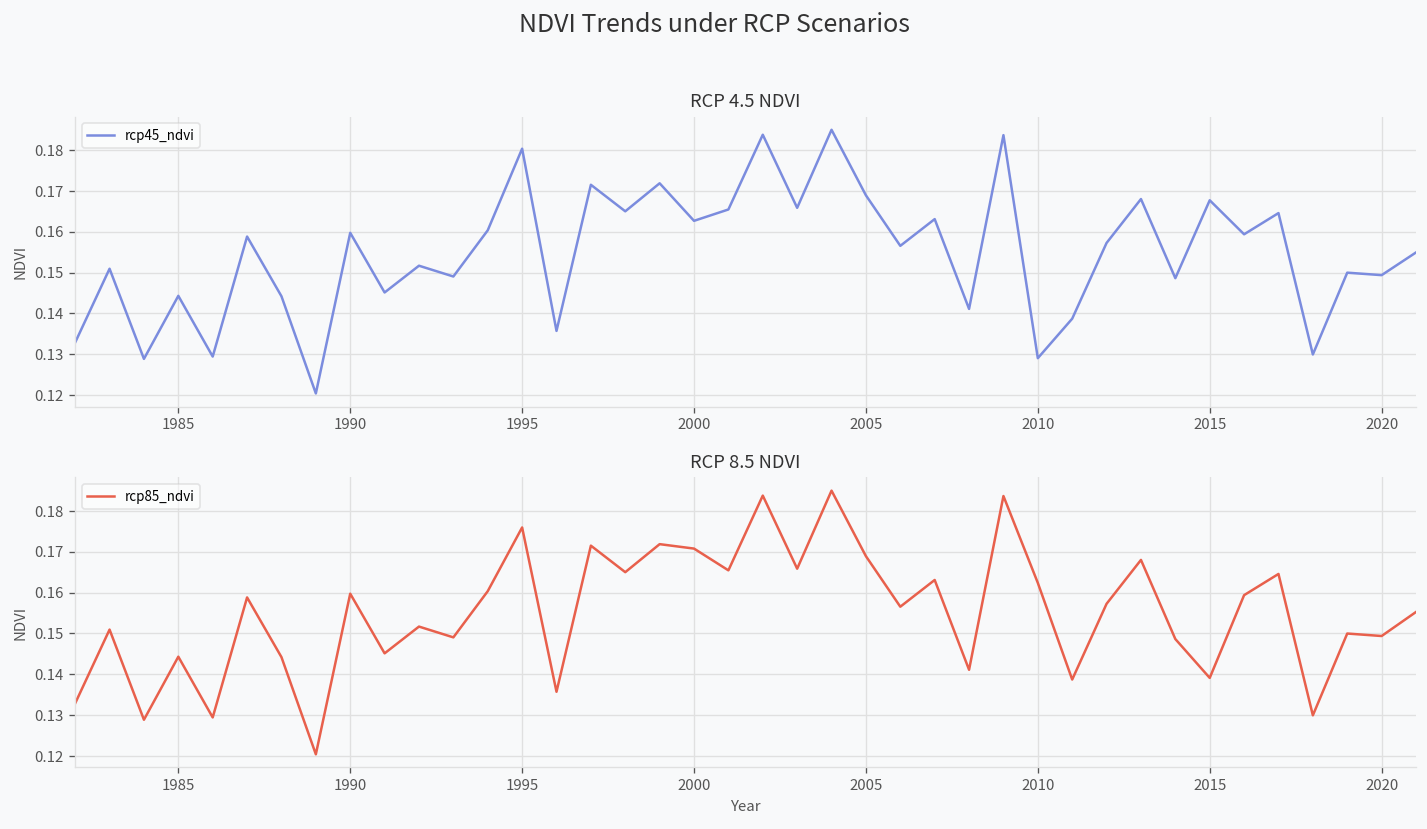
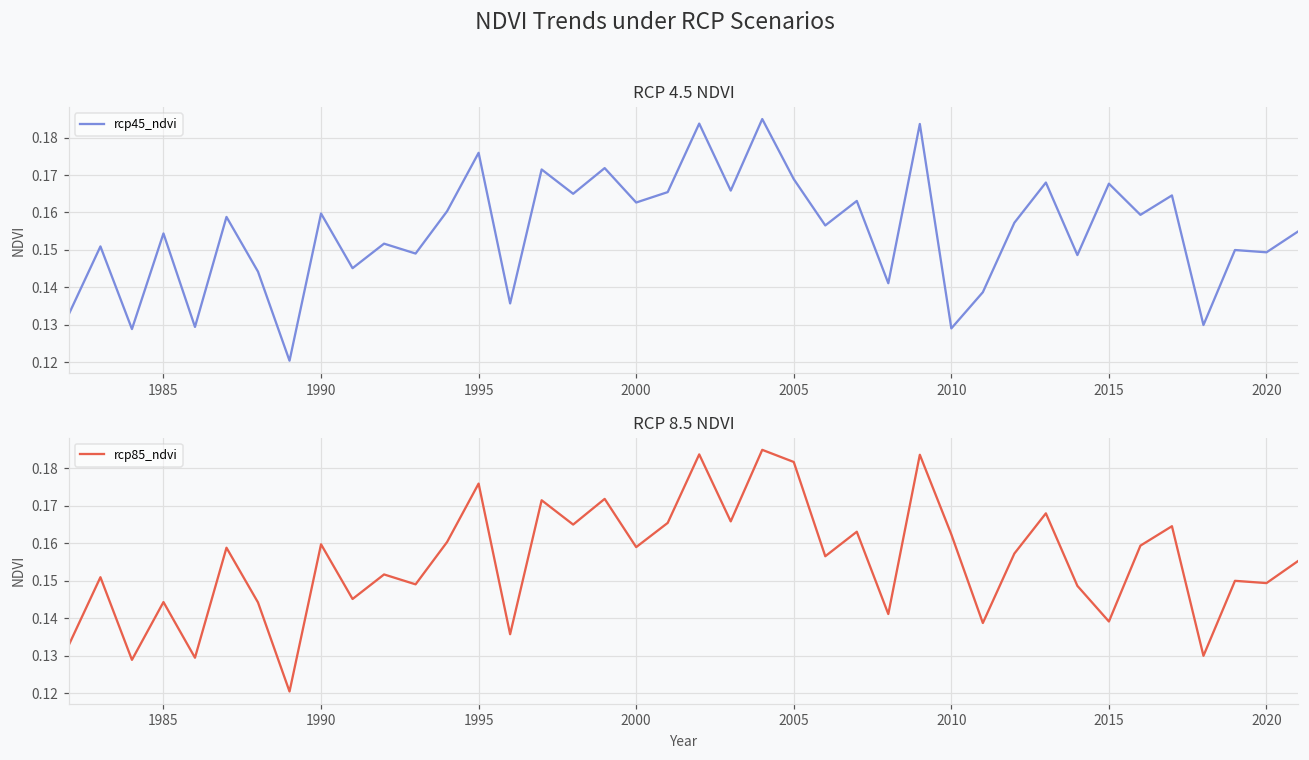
RCP 4.5 NDVI, 1985: 0.144 -> 0.154
RCP 4.5 NDVI, 1995: 0.180 -> 0.176
RCP 8.5 NDVI, 2000: 0.171 -> 0.159
RCP 8.5 NDVI, 2005: 0.169 -> 0.182
